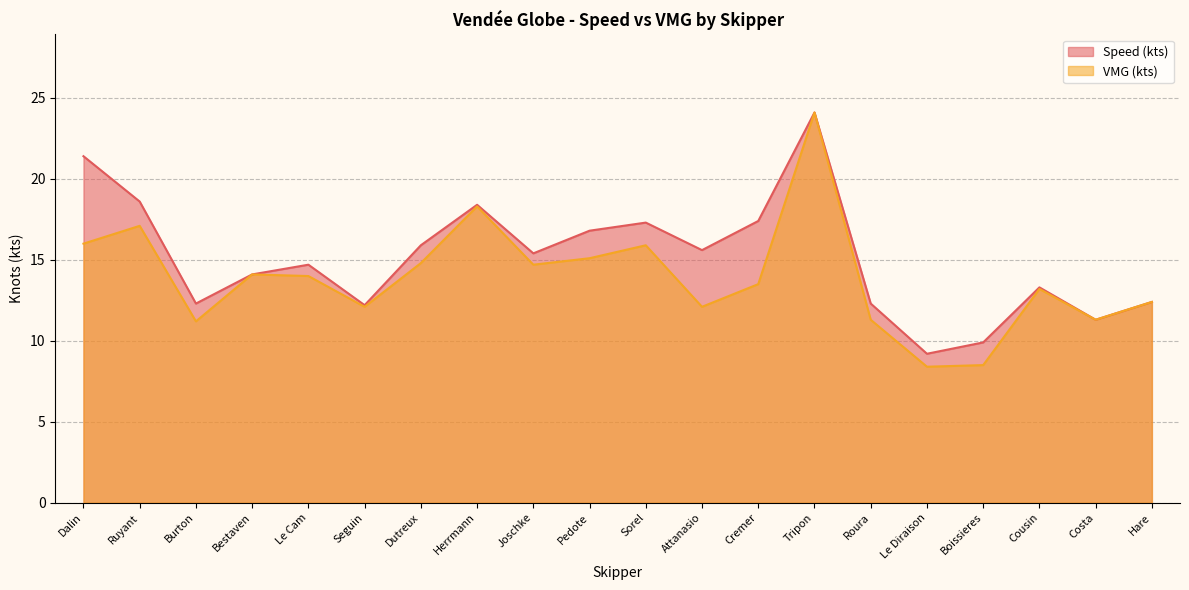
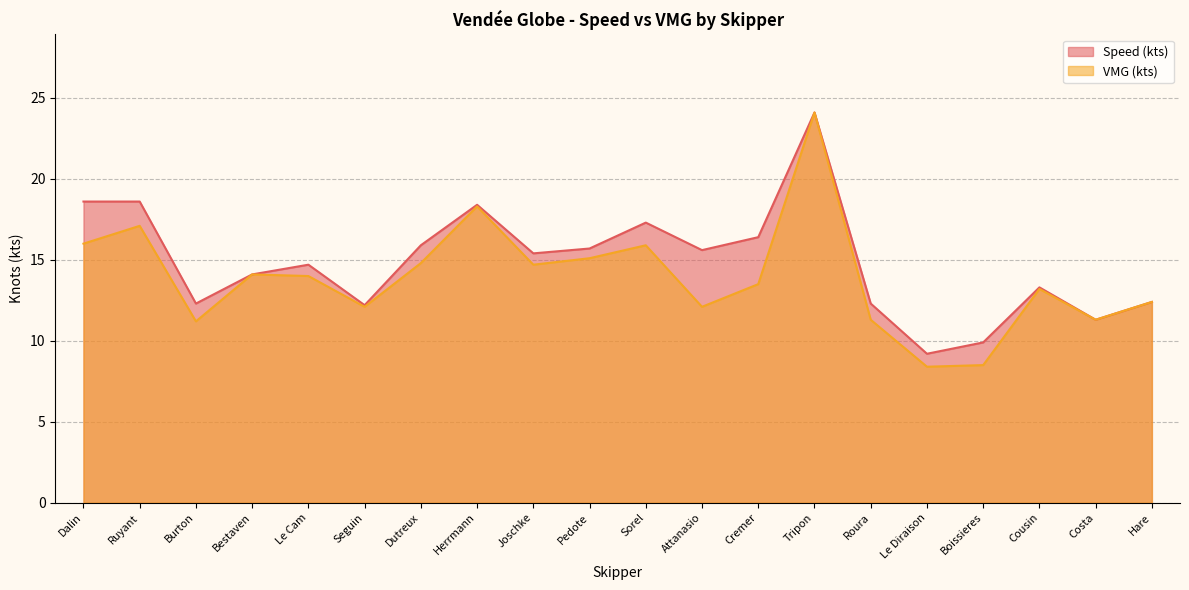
Speed (kts), Dalin: 21.4 -> 18.6
Speed (kts), Pedote: 16.8 -> 15.7
Speed (kts), Cremer: 17.4 -> 16.4
